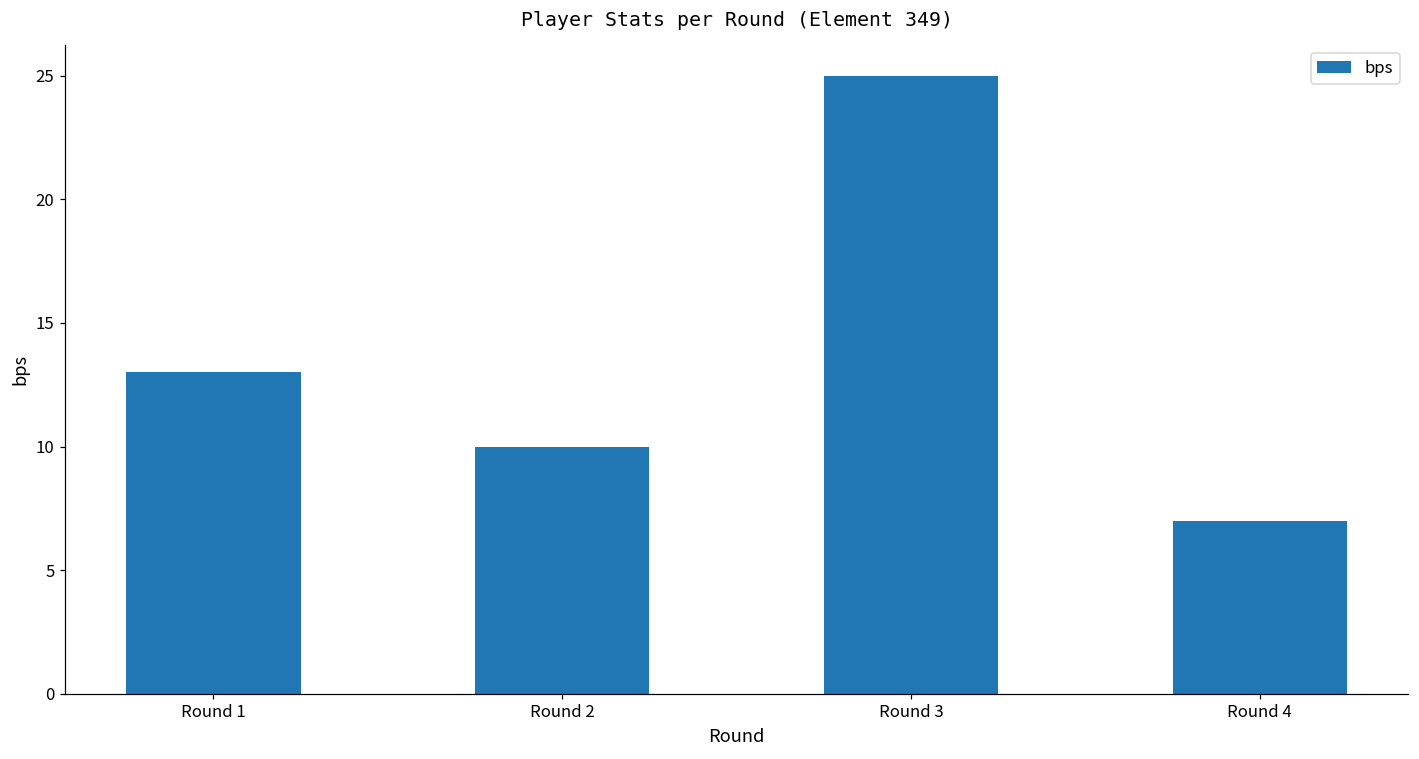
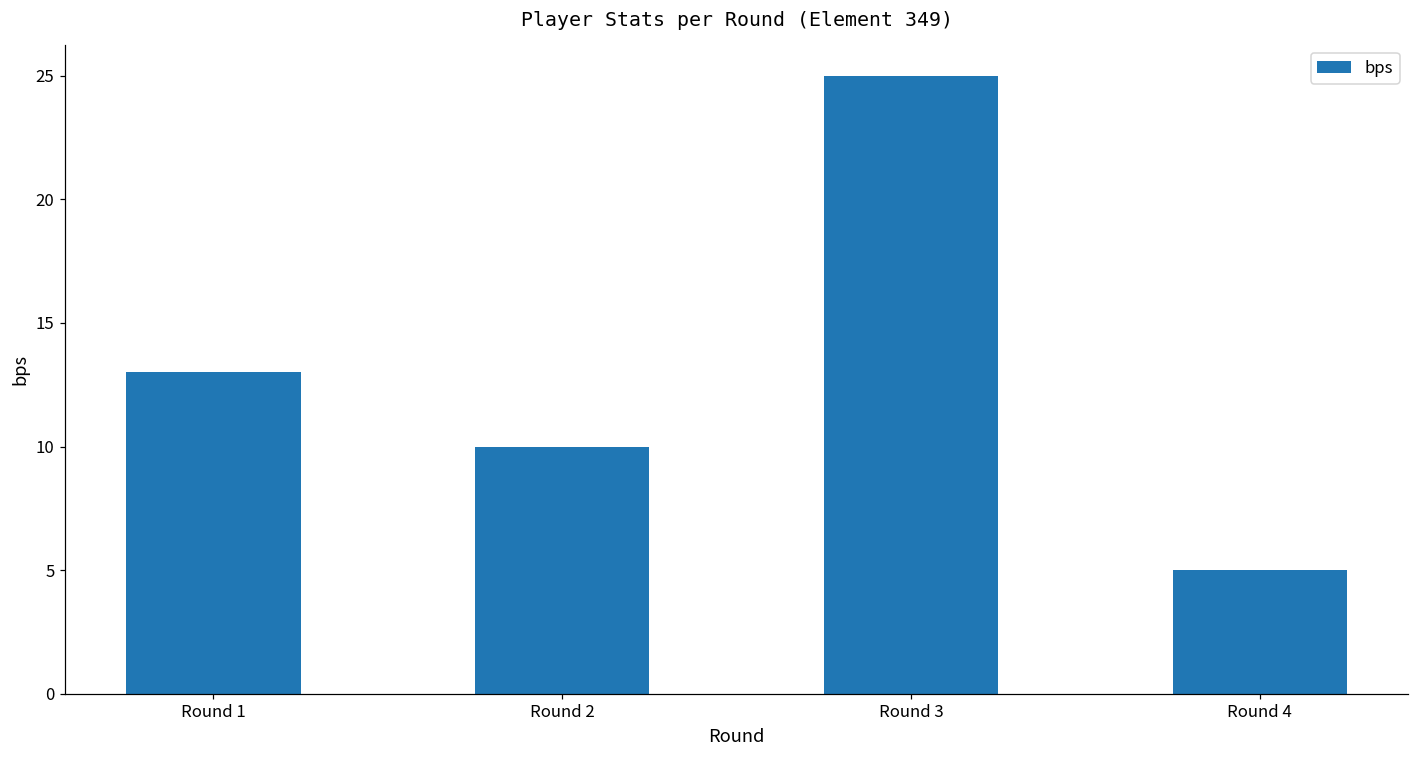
Round 4: 7 -> 5
